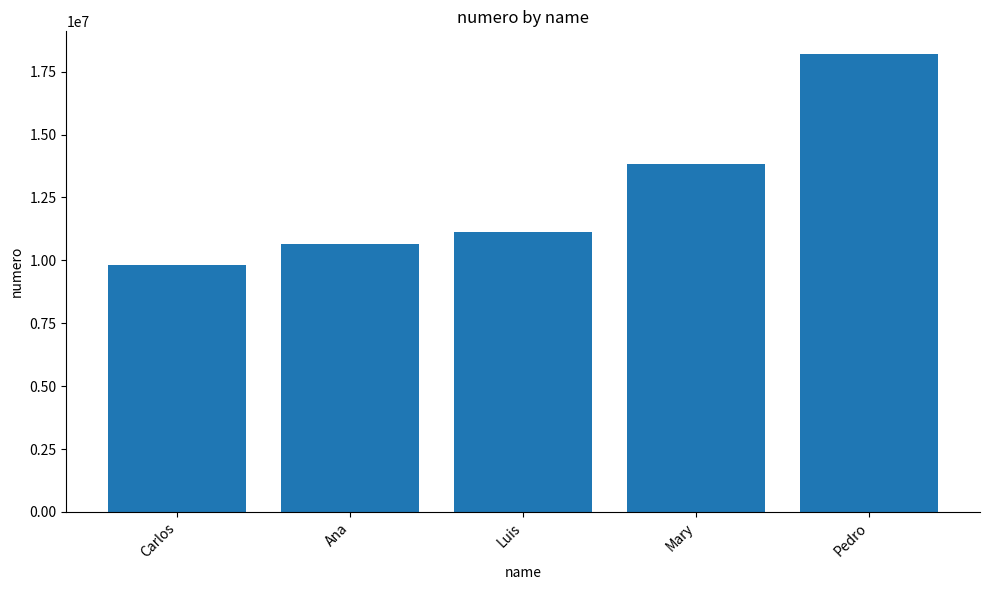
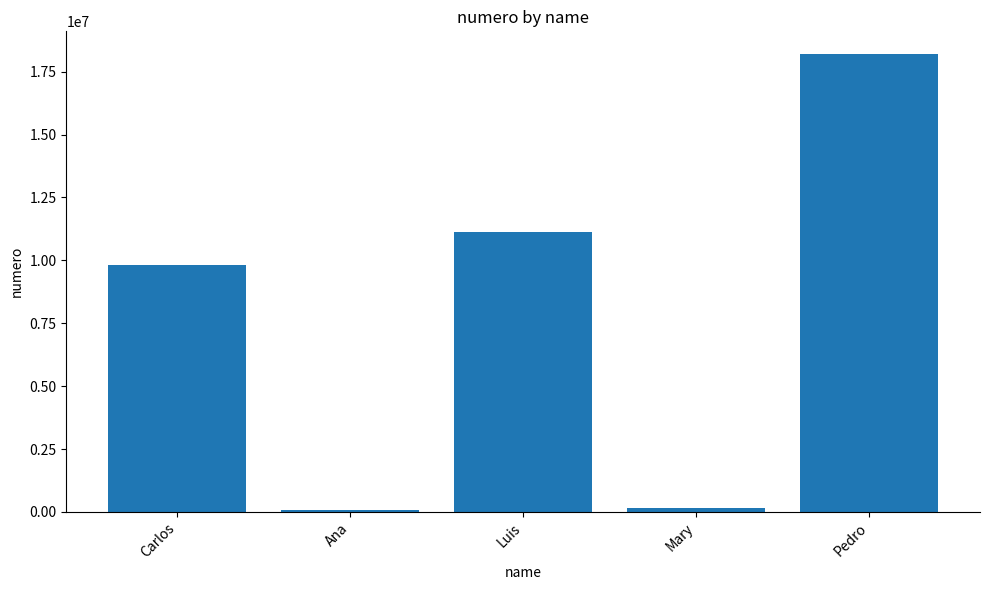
Ana: 10600000 -> 100000
Mary: 13800000 -> 200000
